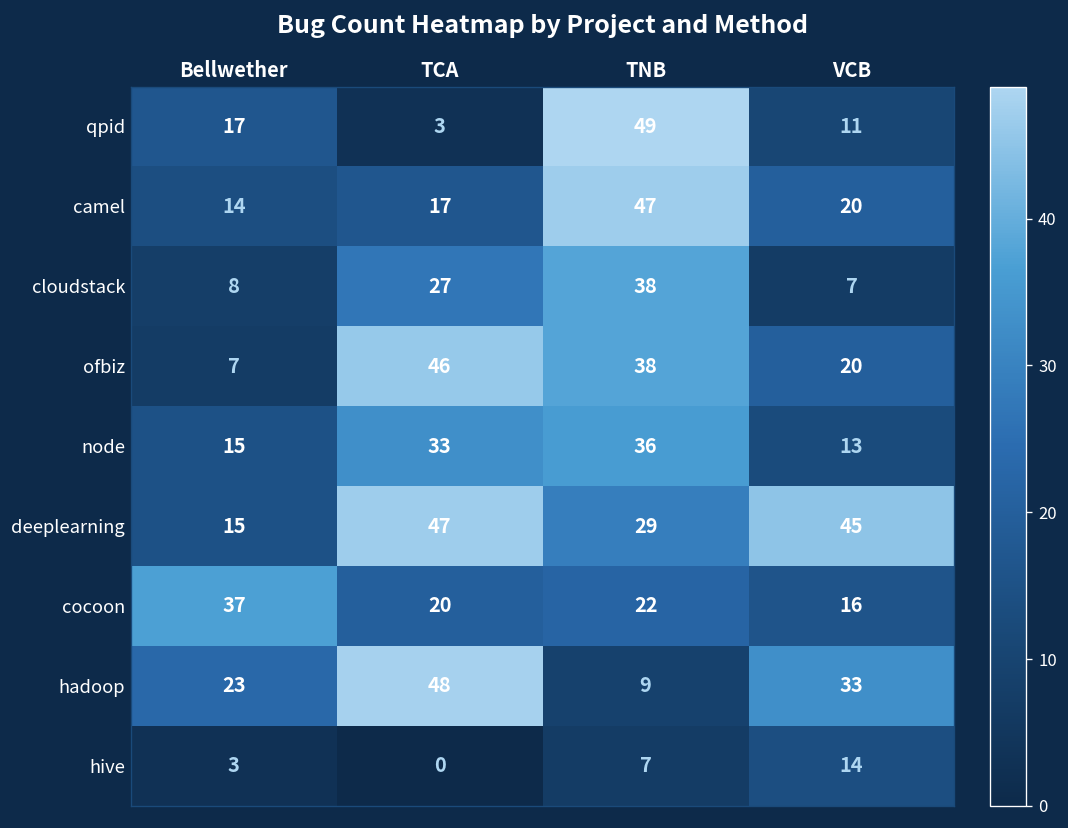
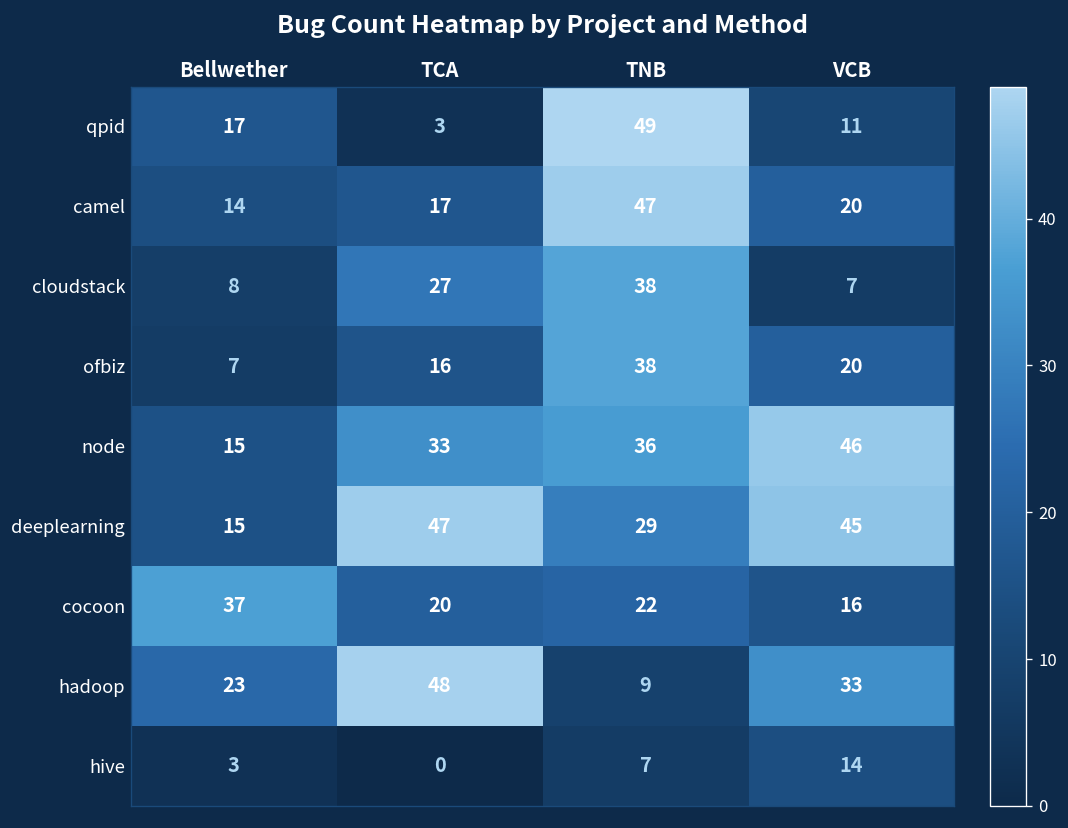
ofbiz, TCA: 46 -> 16
node, VCB: 13 -> 46
